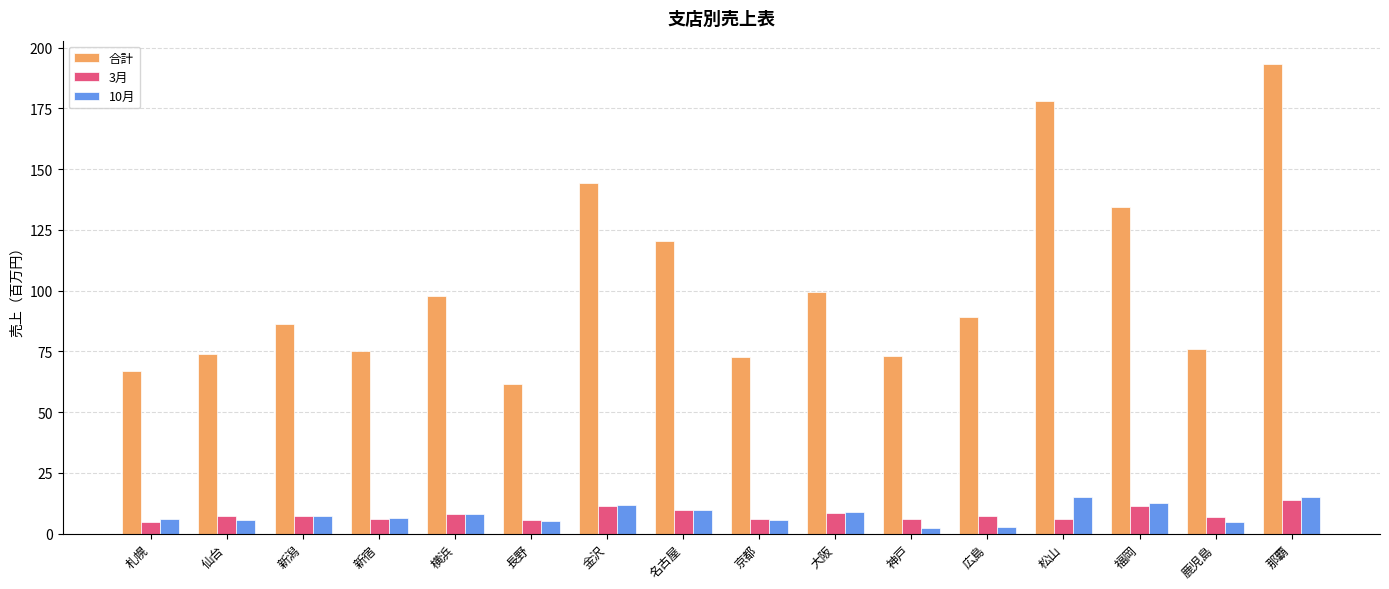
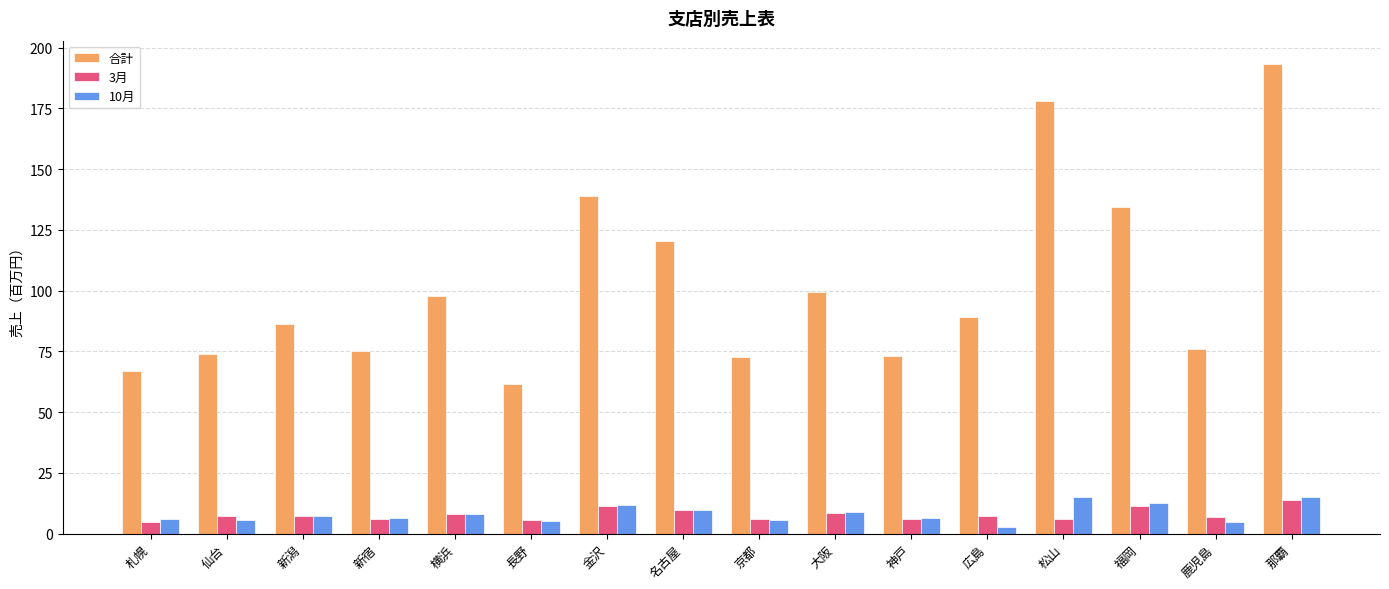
合計, 金沢: 144 -> 139
10月, 神戸: 2 -> 6
